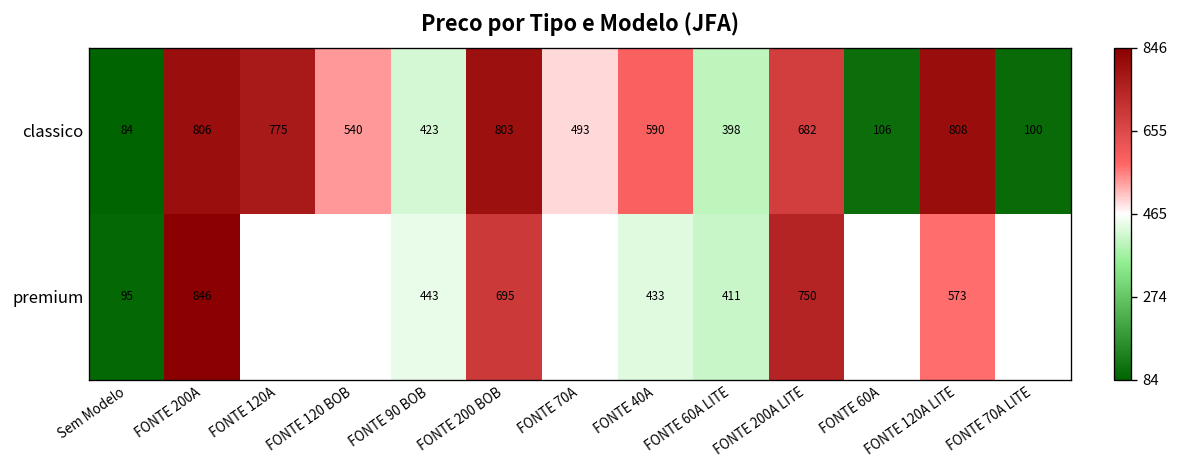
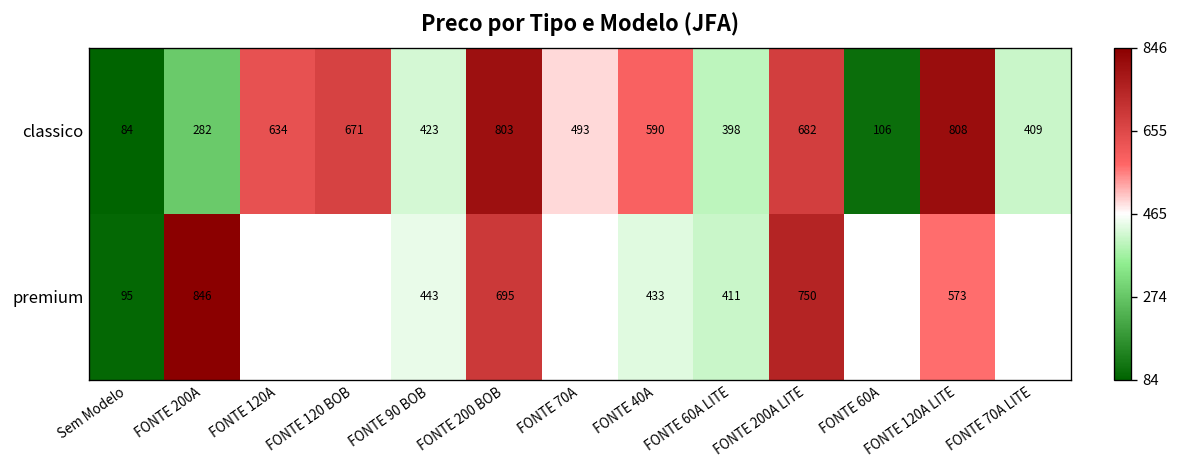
classico, FONTE 200A: 806 -> 282
classico, FONTE 120A: 775 -> 634
classico, FONTE 120 BOB: 540 -> 671
classico, FONTE 70A LITE: 100 -> 409
